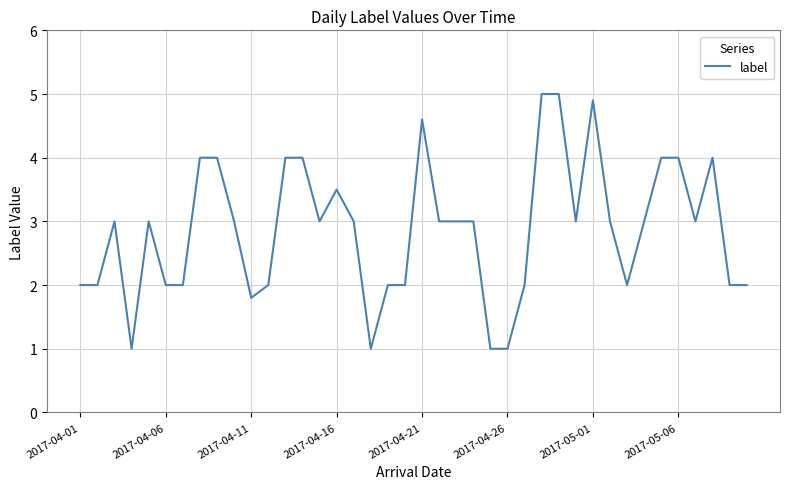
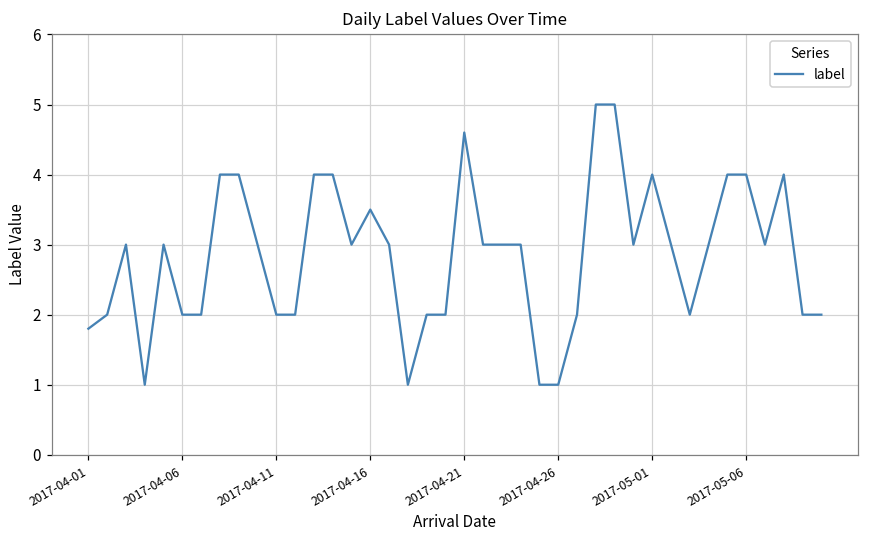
2017-04-01: 2.0 -> 1.8
2017-04-11: 1.8 -> 2.0
2017-05-01: 4.9 -> 4.0
